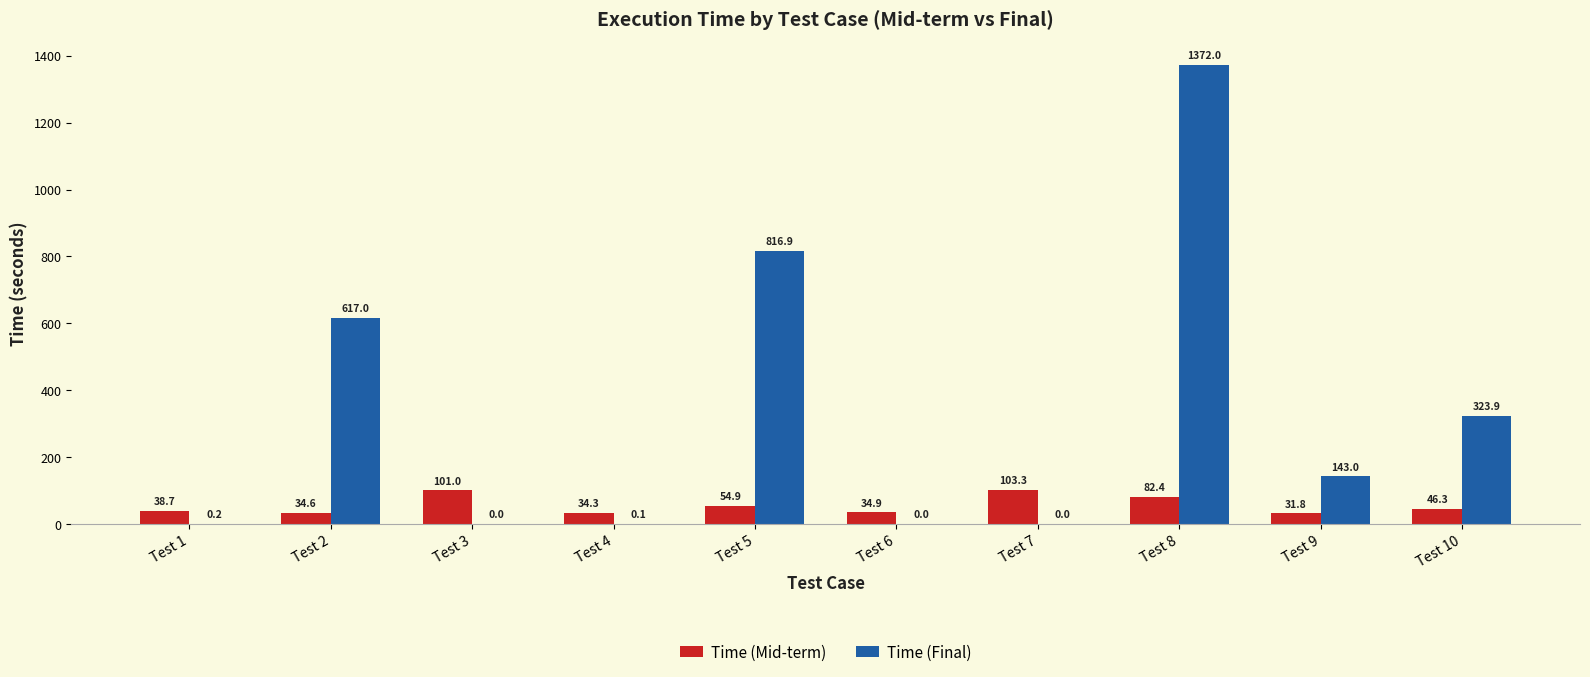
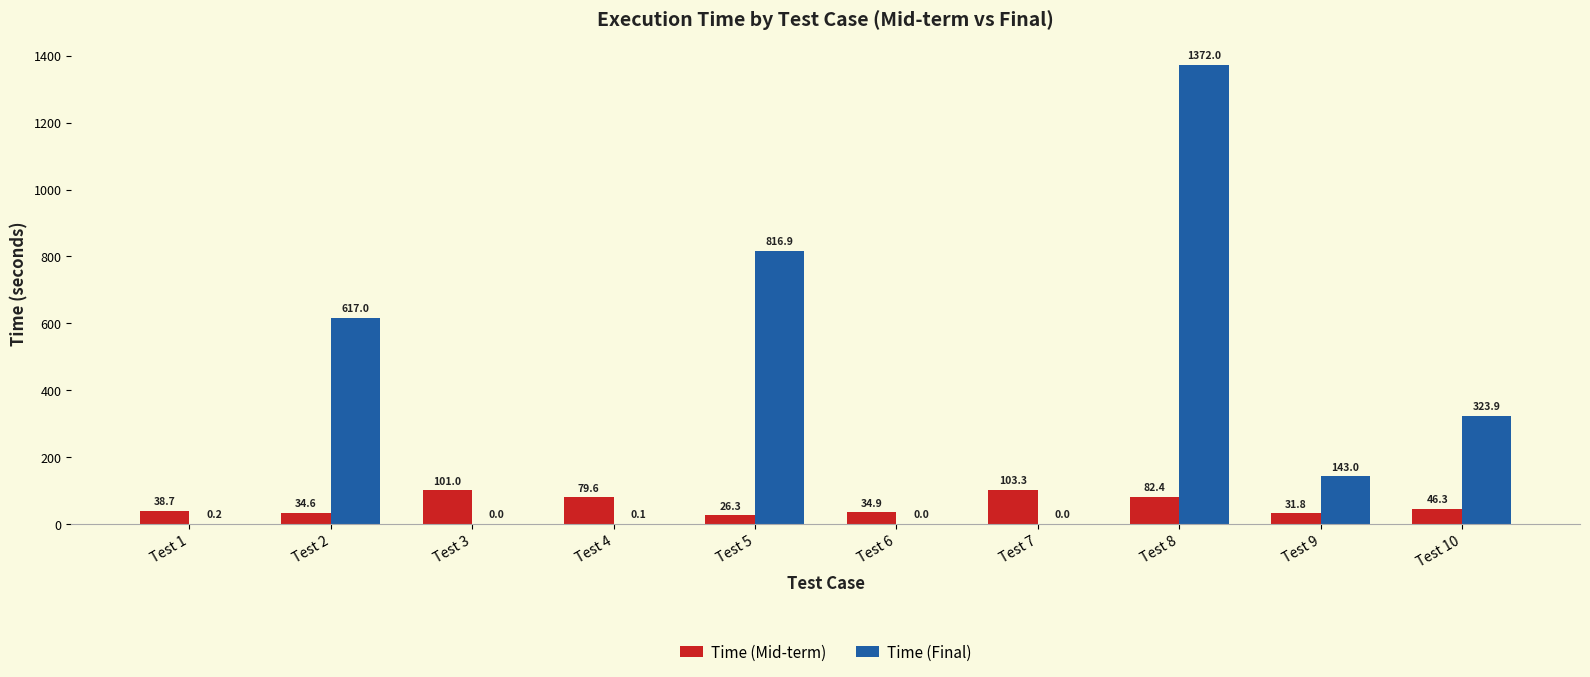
Time (Mid-term), Test 4: 34.3 -> 79.6
Time (Mid-term), Test 5: 54.9 -> 26.3
